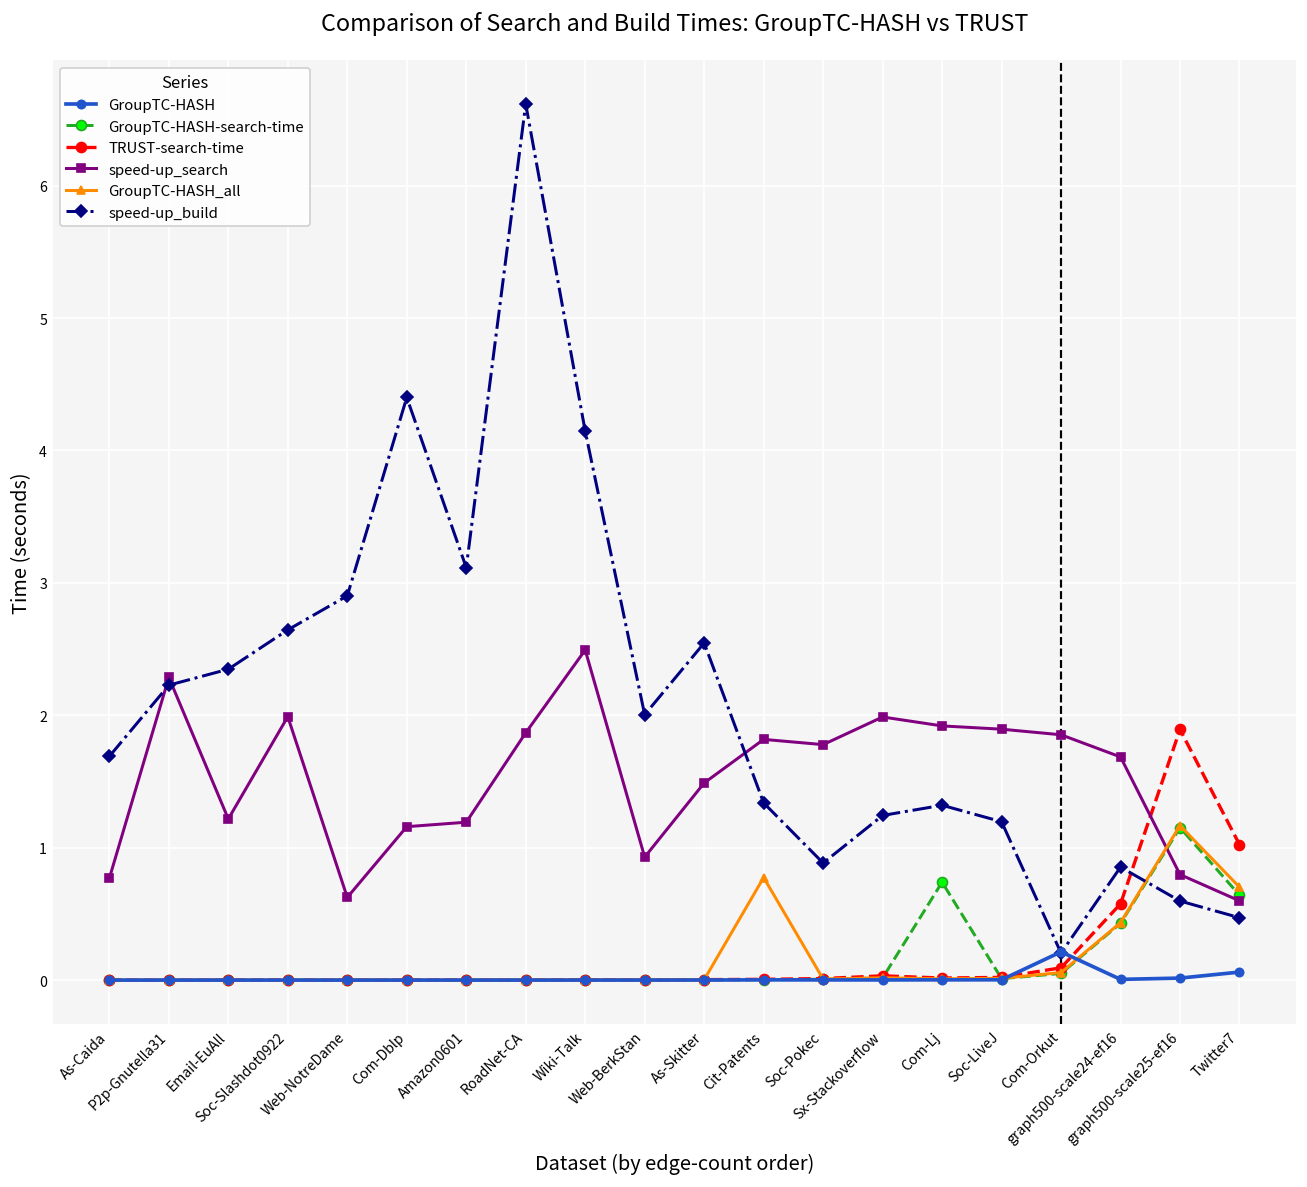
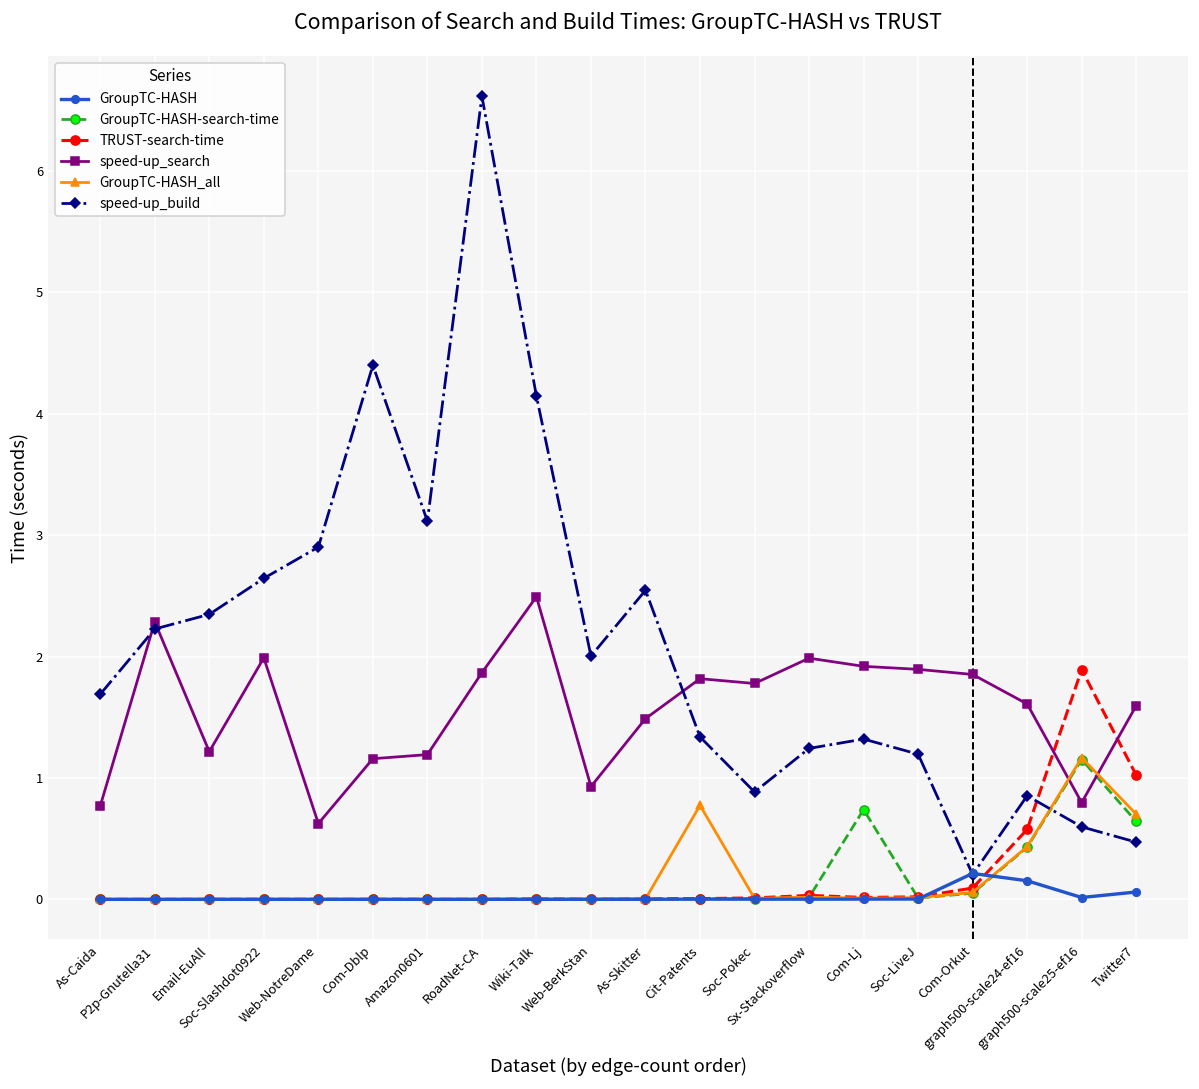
GroupTC-HASH, graph500-scale24-ef16: 0.01 -> 0.15
speed-up_search, graph500-scale24-ef16: 1.69 -> 1.61
speed-up_search, Twitter7: 0.60 -> 1.60
